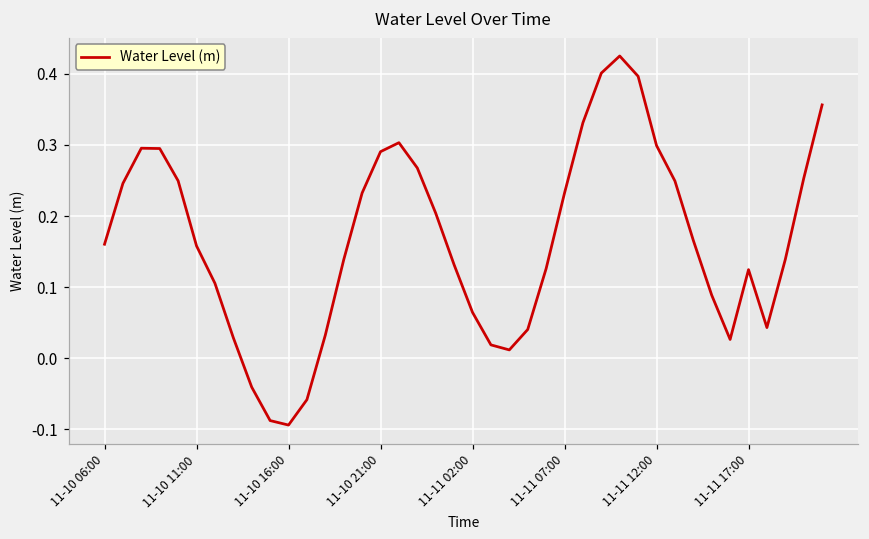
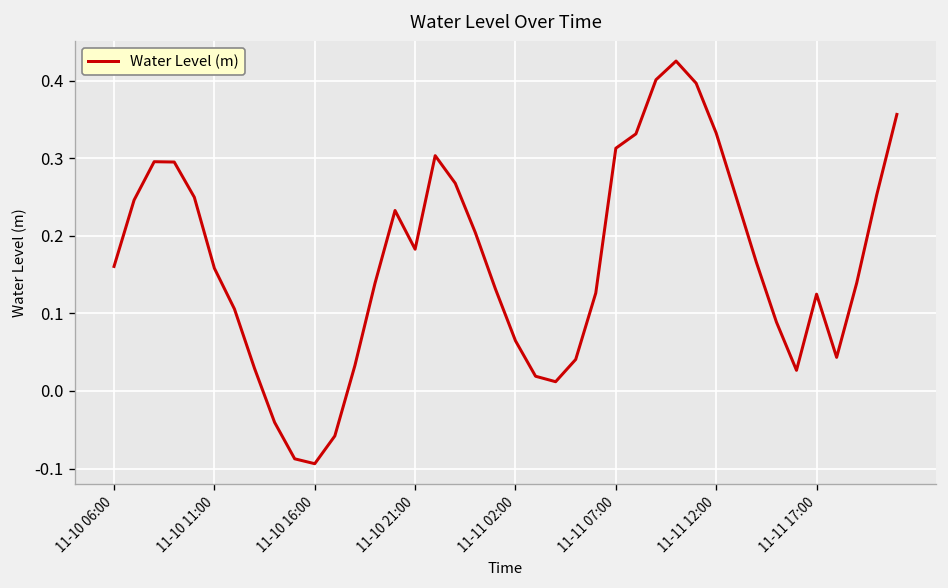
11-10 21:00: 0.29 -> 0.18
11-11 07:00: 0.23 -> 0.31
11-11 12:00: 0.30 -> 0.33
